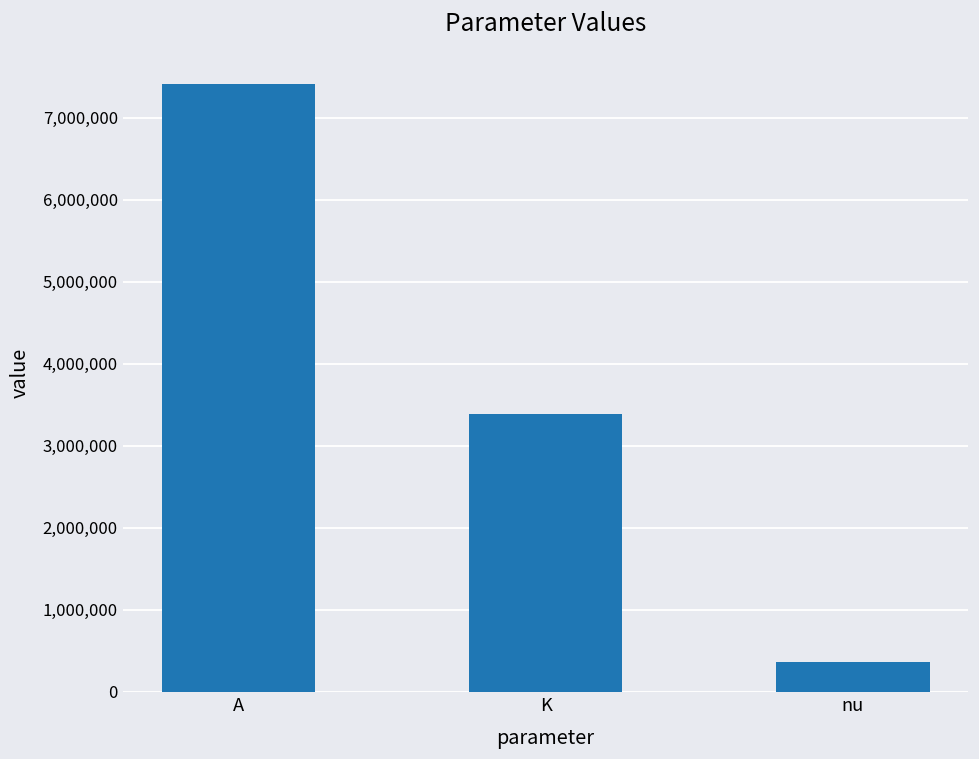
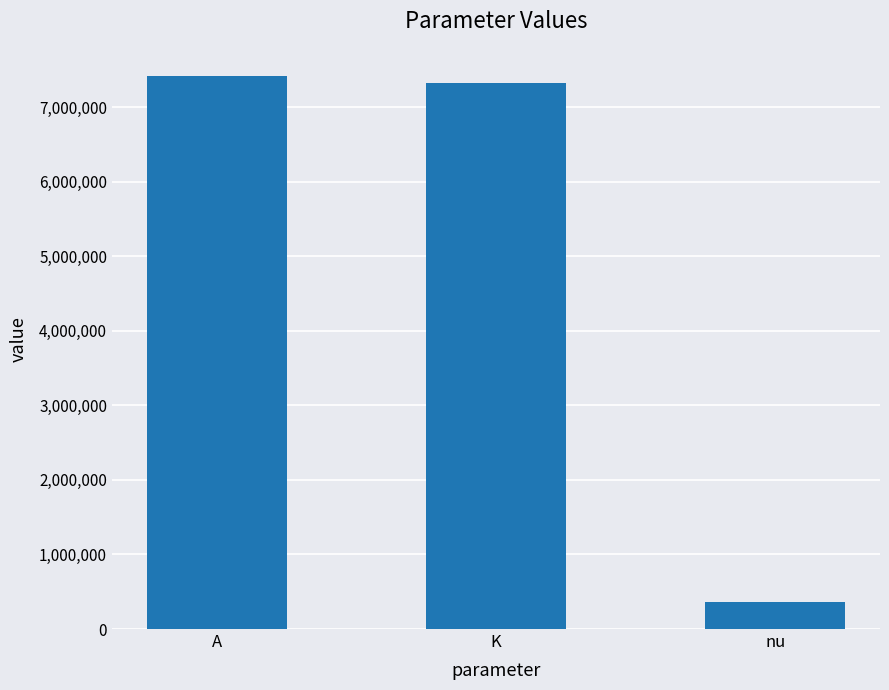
K: 3,400,000 -> 7,300,000
